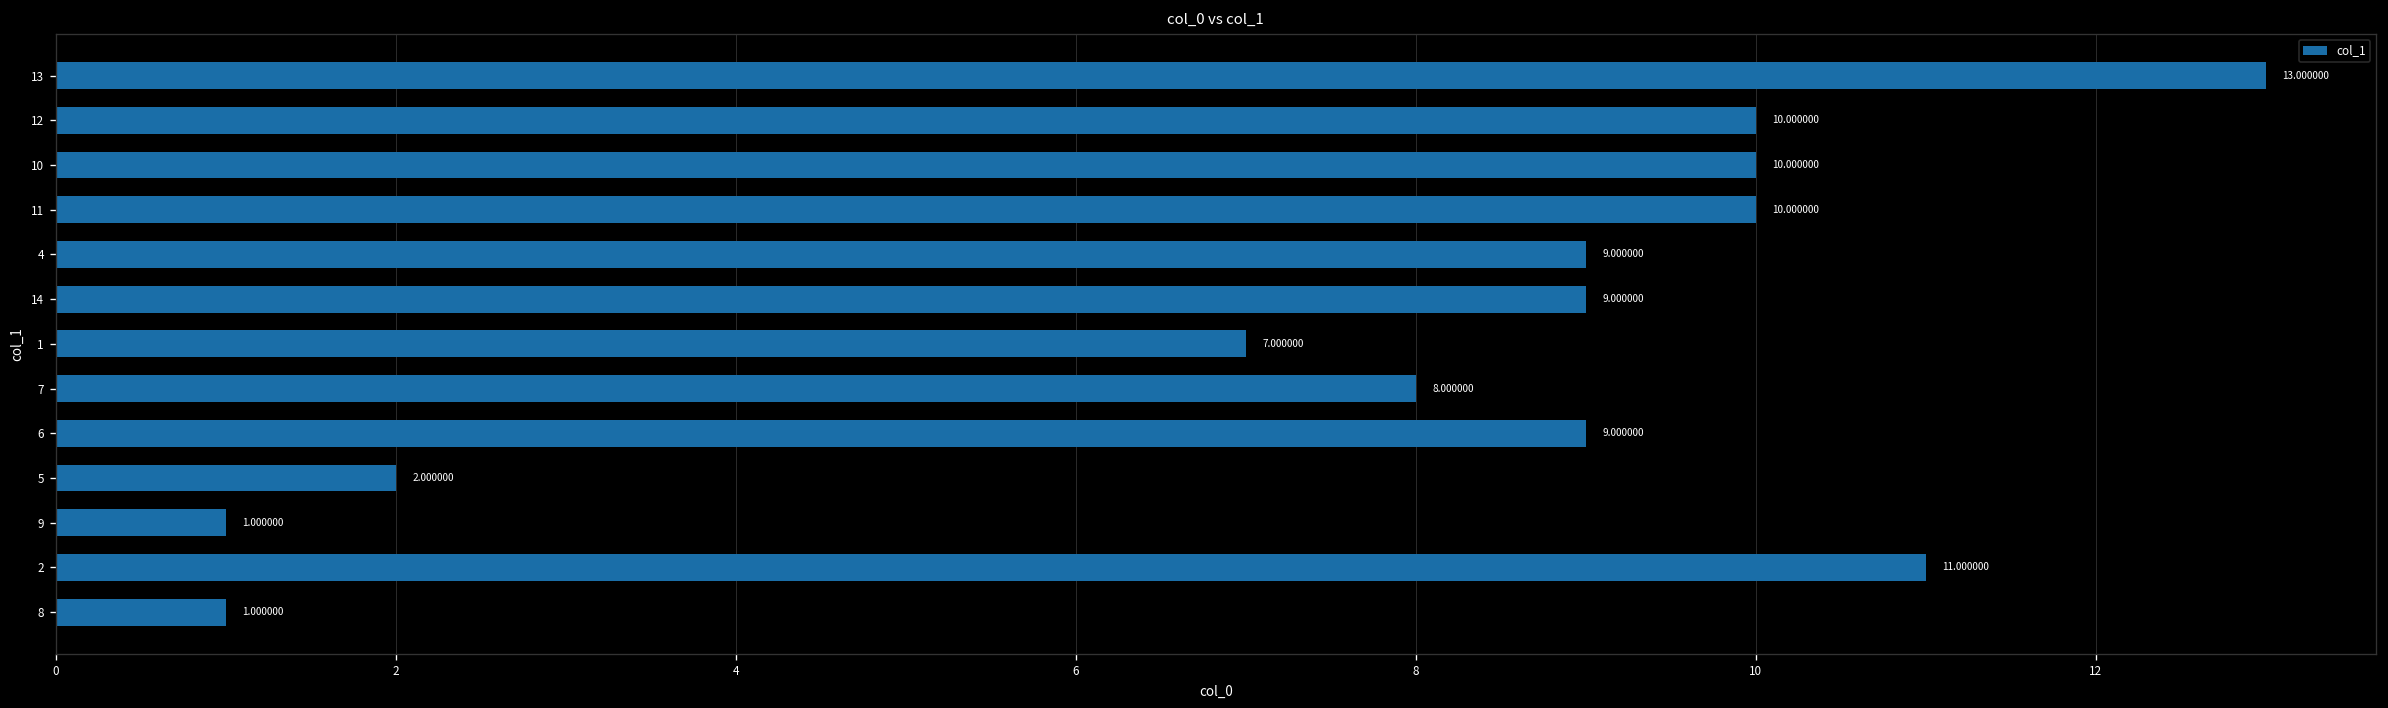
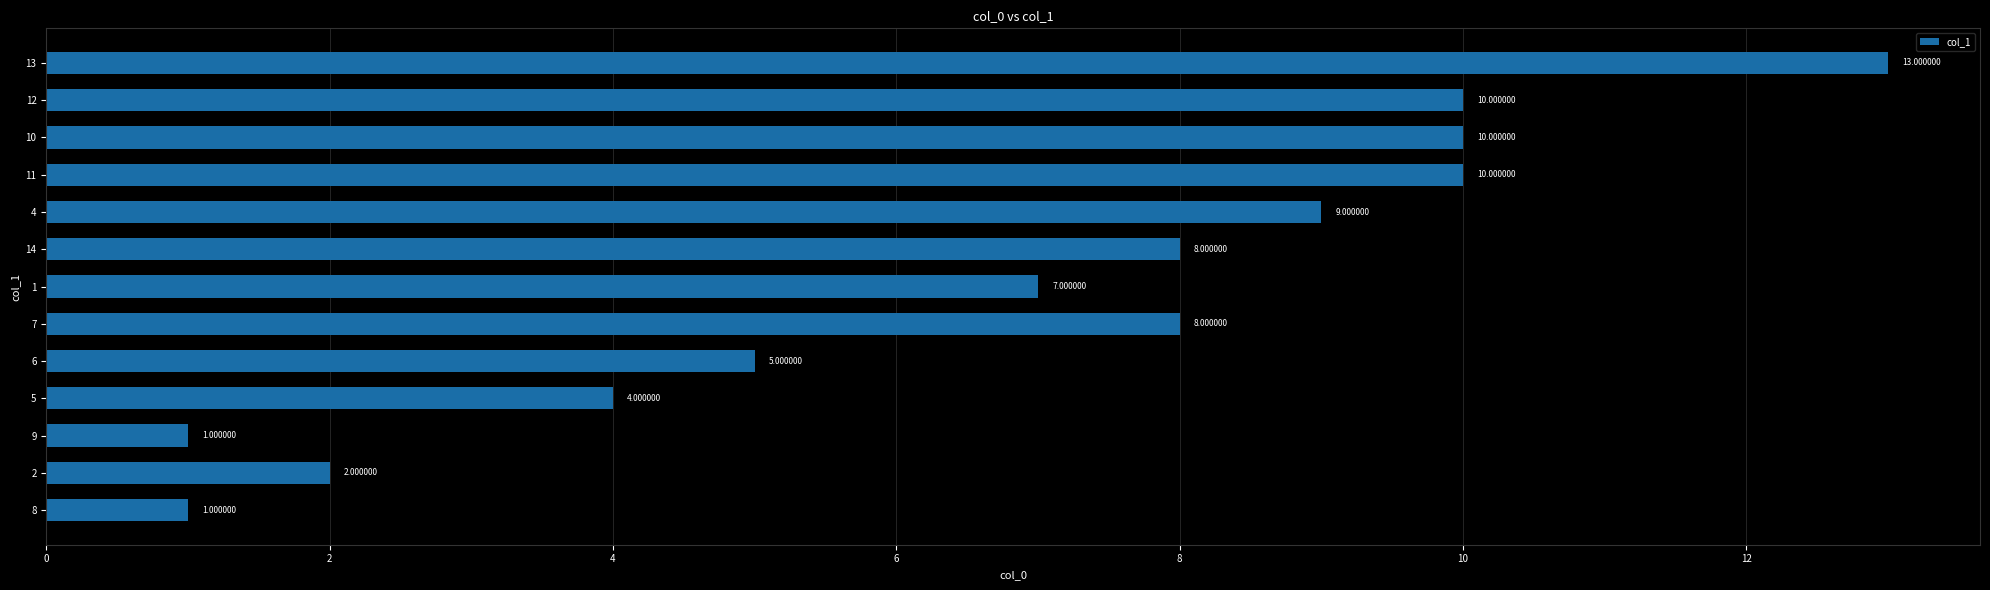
14: 9.000000 -> 8.000000
6: 9.000000 -> 5.000000
5: 2.000000 -> 4.000000
2: 11.000000 -> 2.000000
